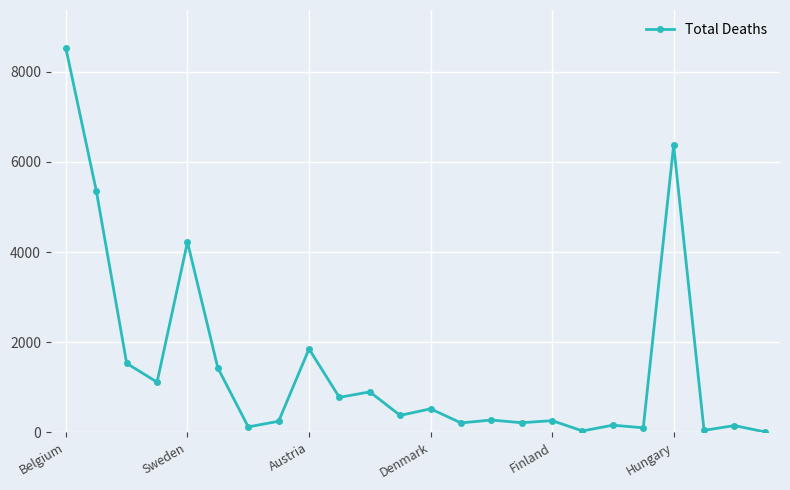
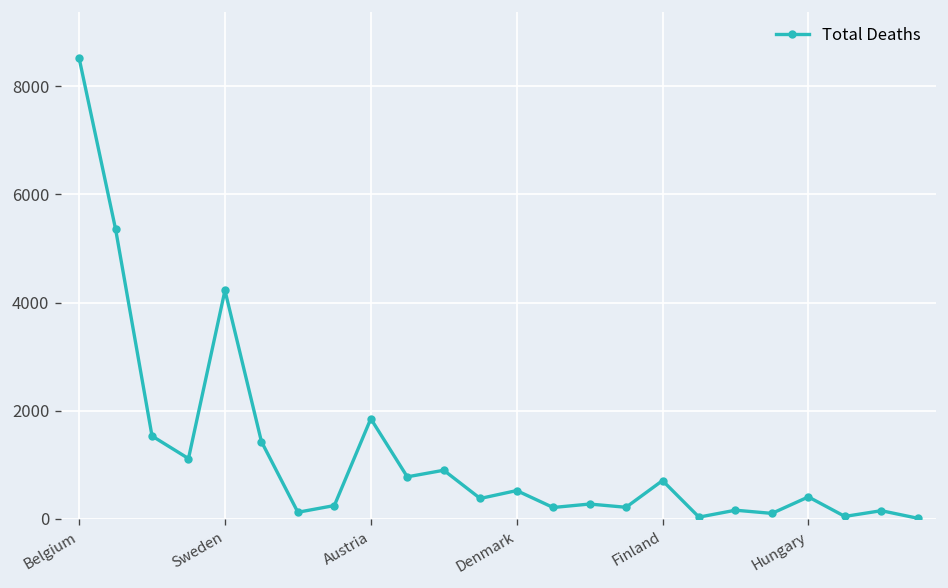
Finland: 300 -> 700
Hungary: 6400 -> 400
